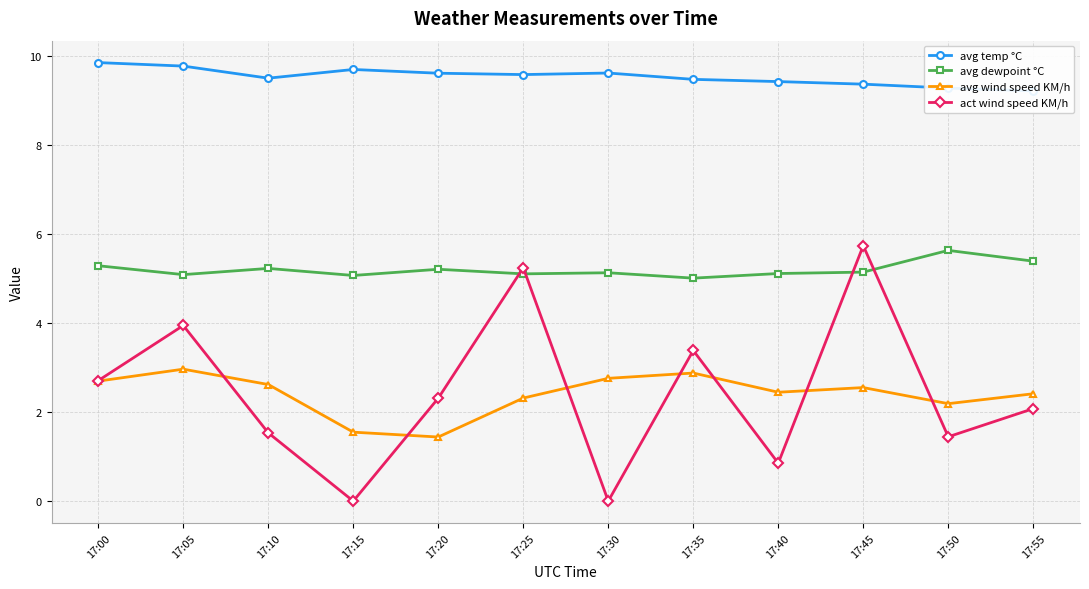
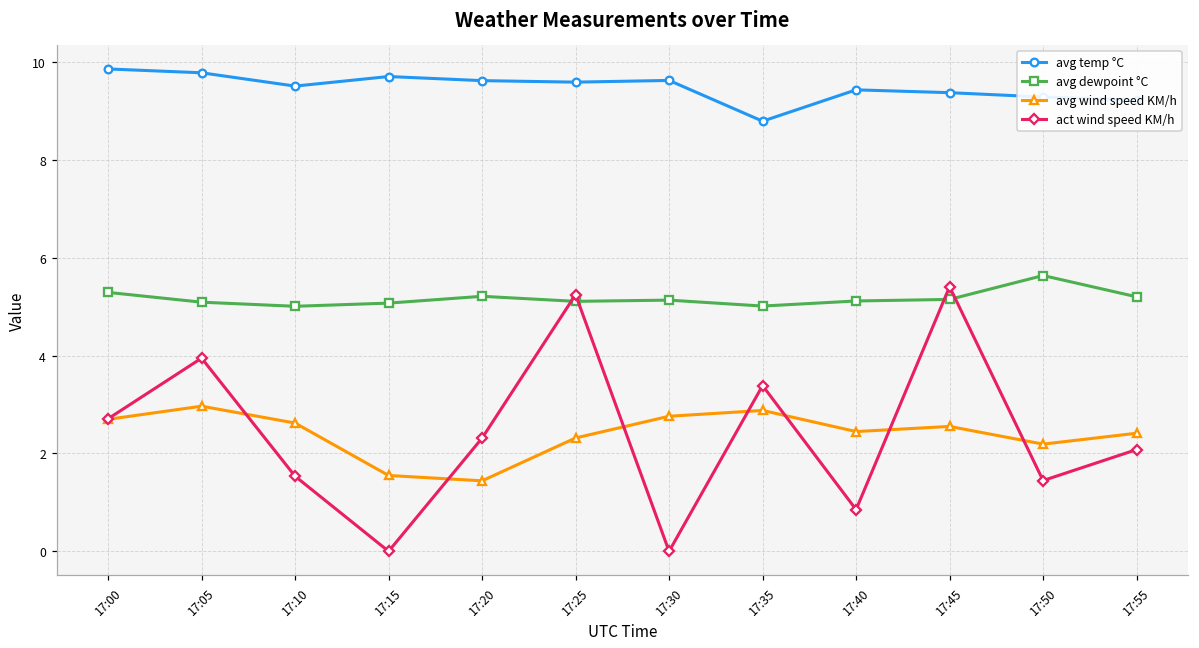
avg dewpoint °C, 17:10: 5.2 -> 5.0
avg temp °C, 17:35: 9.5 -> 8.8
act wind speed KM/h, 17:45: 5.7 -> 5.4
avg dewpoint °C, 17:55: 5.4 -> 5.2
